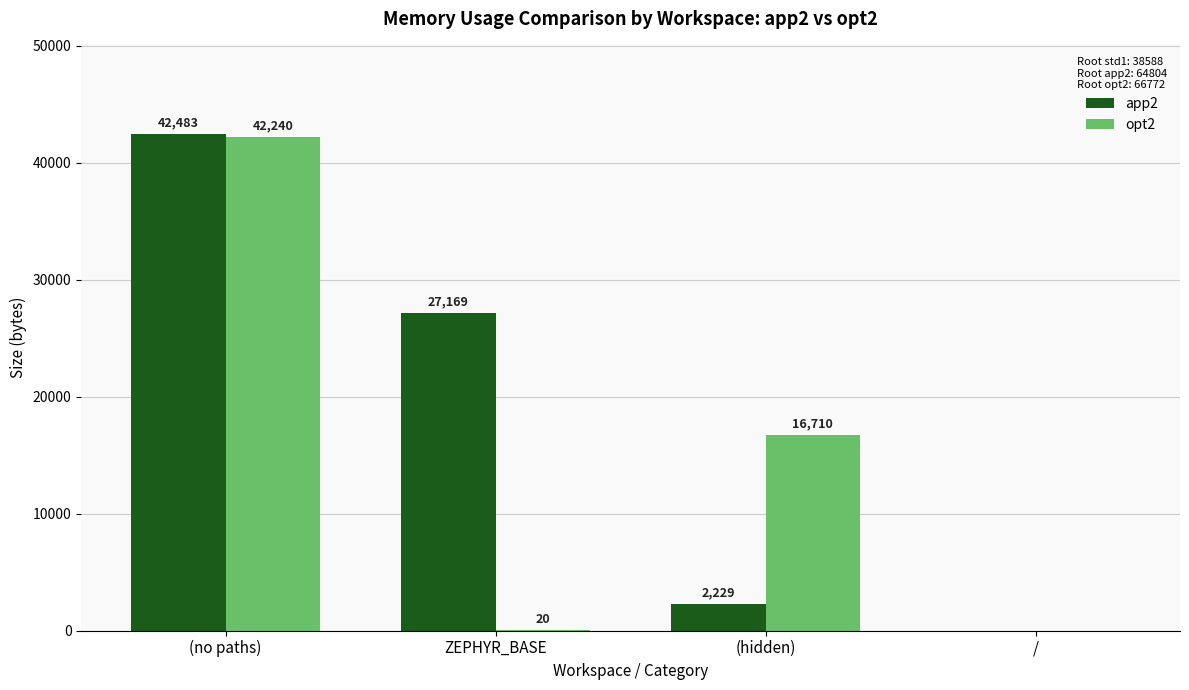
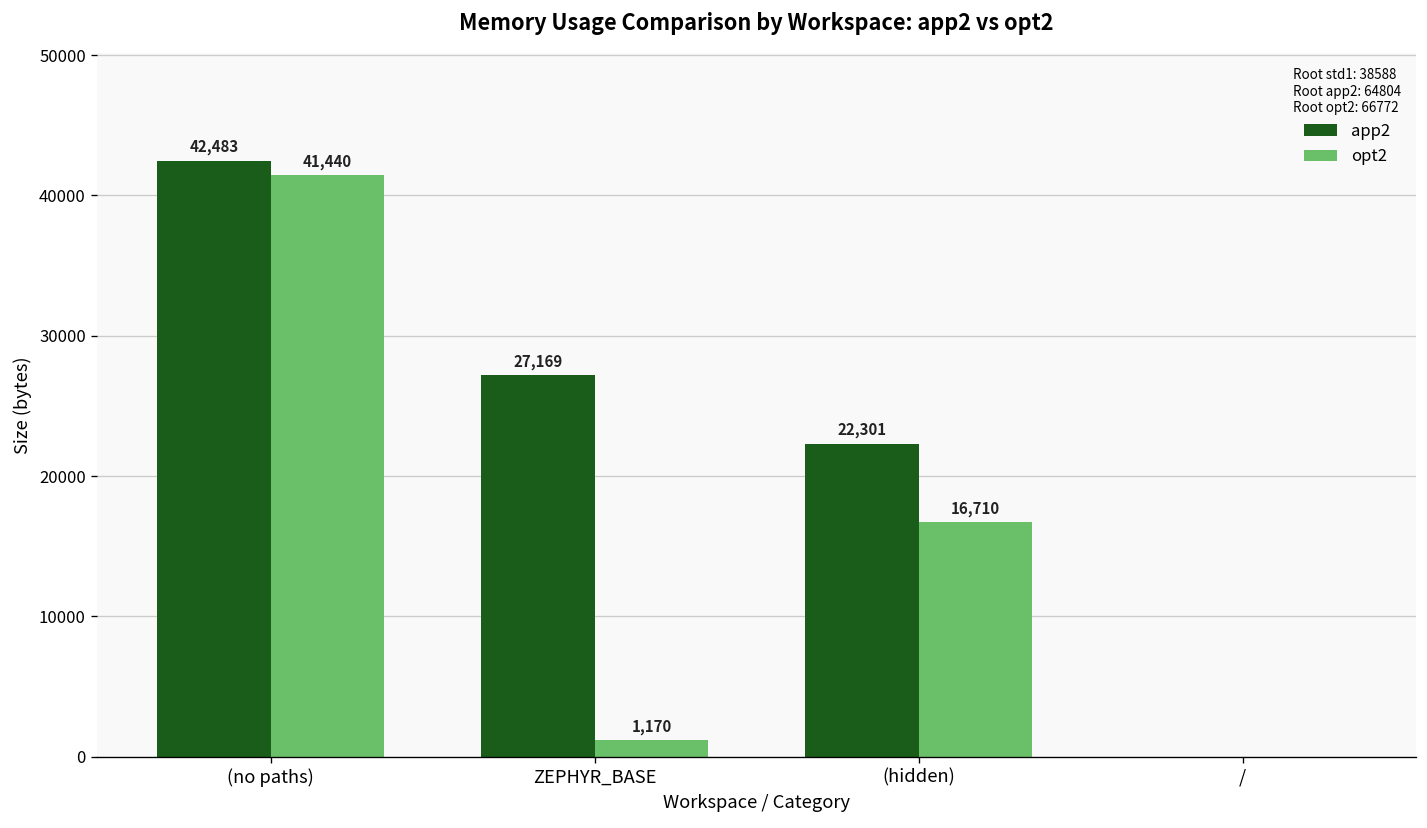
opt2, (no paths): 42,240 -> 41,440
opt2, ZEPHYR_BASE: 20 -> 1,170
app2, (hidden): 2,229 -> 22,301
